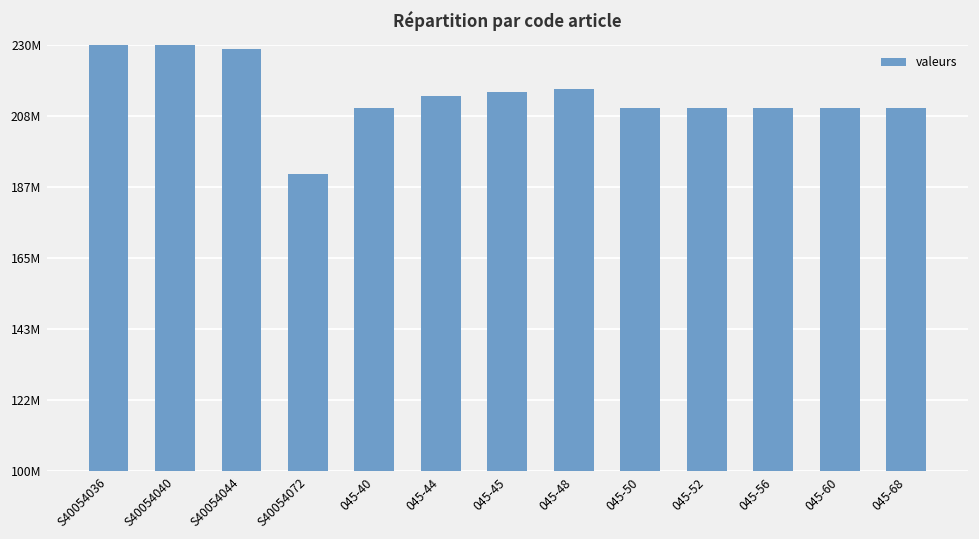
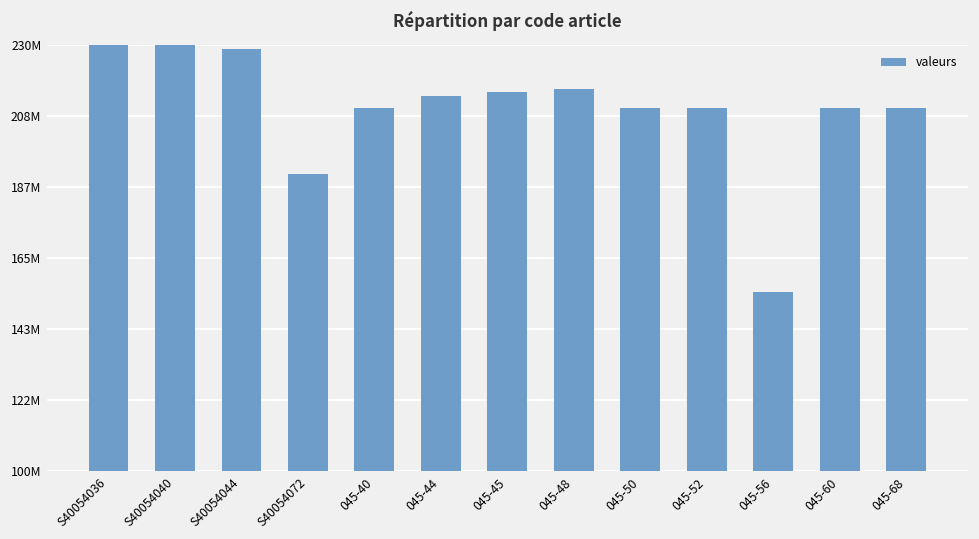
045-56: 211000000 -> 155000000
